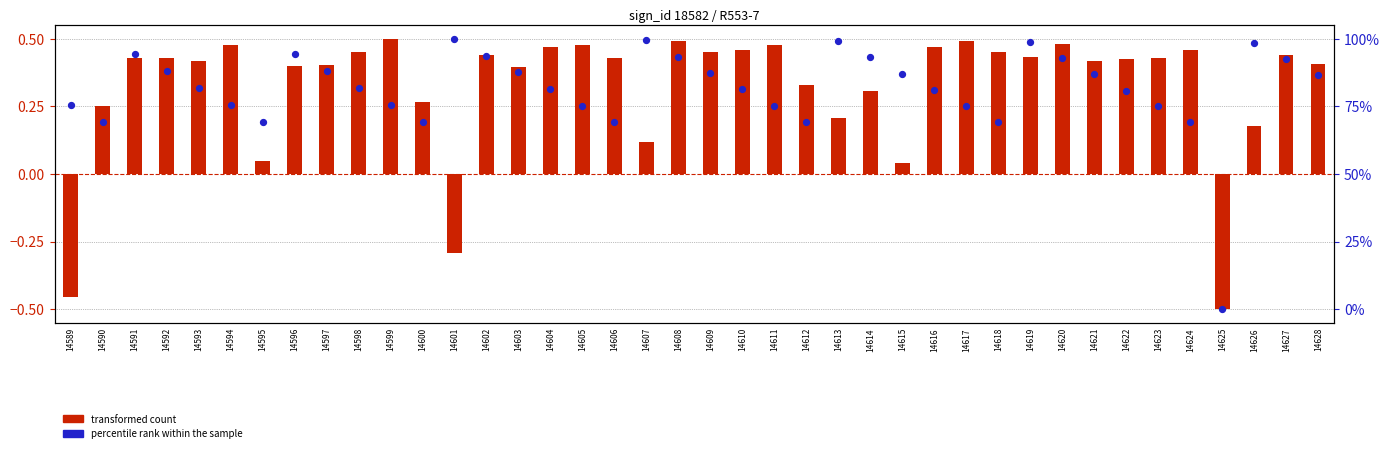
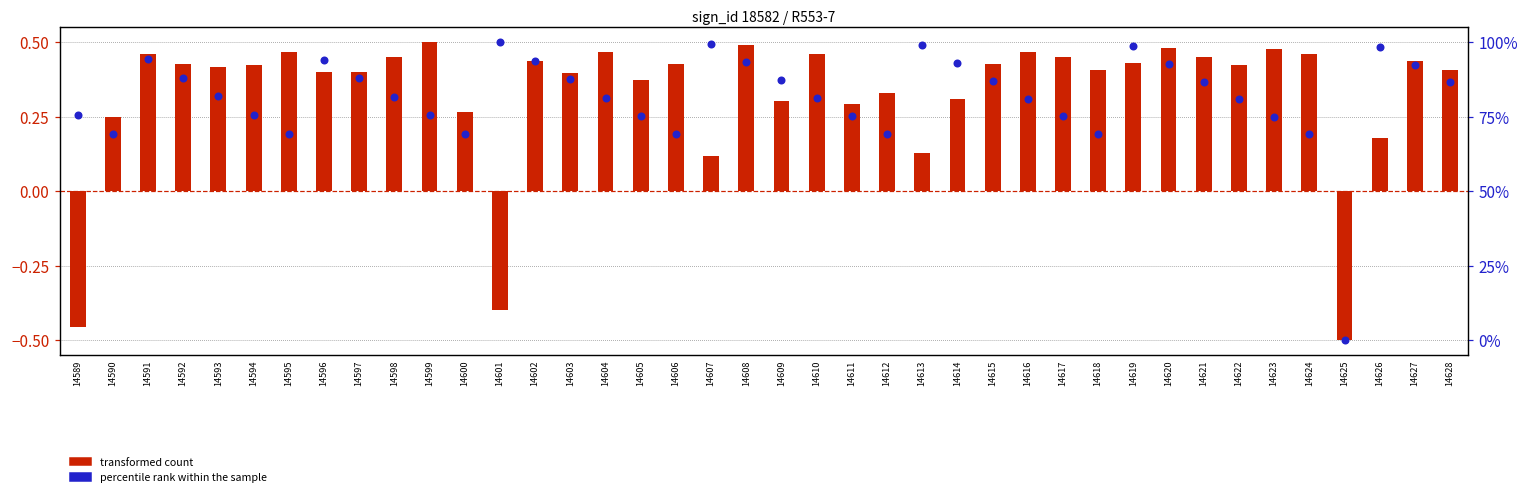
transformed count, 14591: 0.43 -> 0.46
transformed count, 14594: 0.48 -> 0.43
transformed count, 14595: 0.05 -> 0.47
transformed count, 14601: -0.29 -> -0.40
transformed count, 14605: 0.48 -> 0.37
transformed count, 14609: 0.45 -> 0.30
transformed count, 14611: 0.48 -> 0.29
transformed count, 14613: 0.21 -> 0.13
transformed count, 14615: 0.04 -> 0.43
transformed count, 14617: 0.49 -> 0.45
transformed count, 14618: 0.45 -> 0.41
transformed count, 14621: 0.42 -> 0.45
transformed count, 14623: 0.43 -> 0.48
